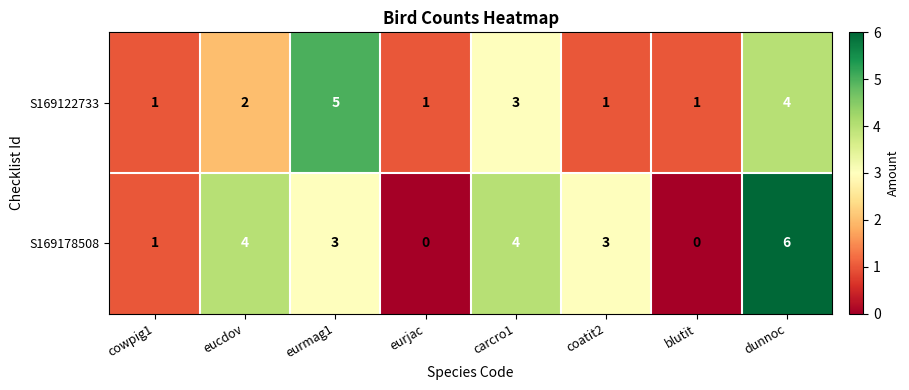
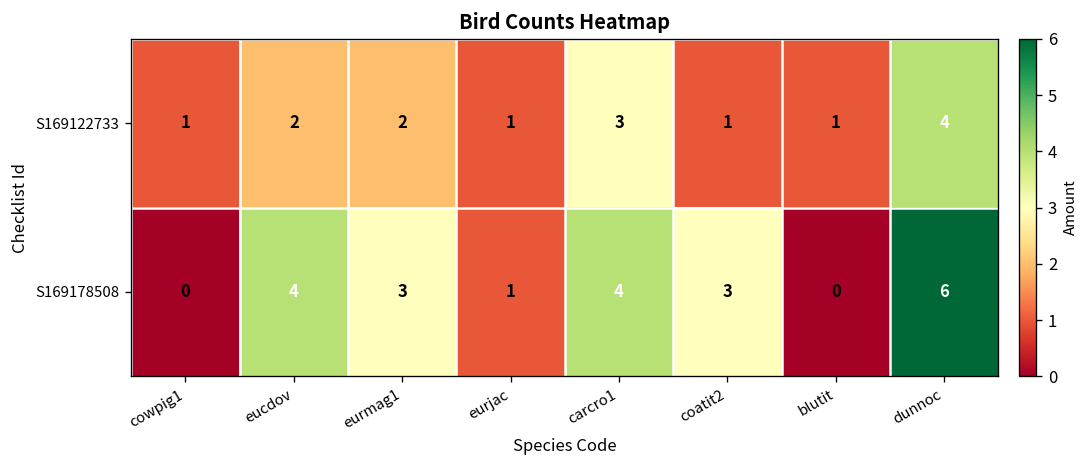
S169122733, eurmag1: 5 -> 2
S169178508, cowpig1: 1 -> 0
S169178508, eurjac: 0 -> 1
